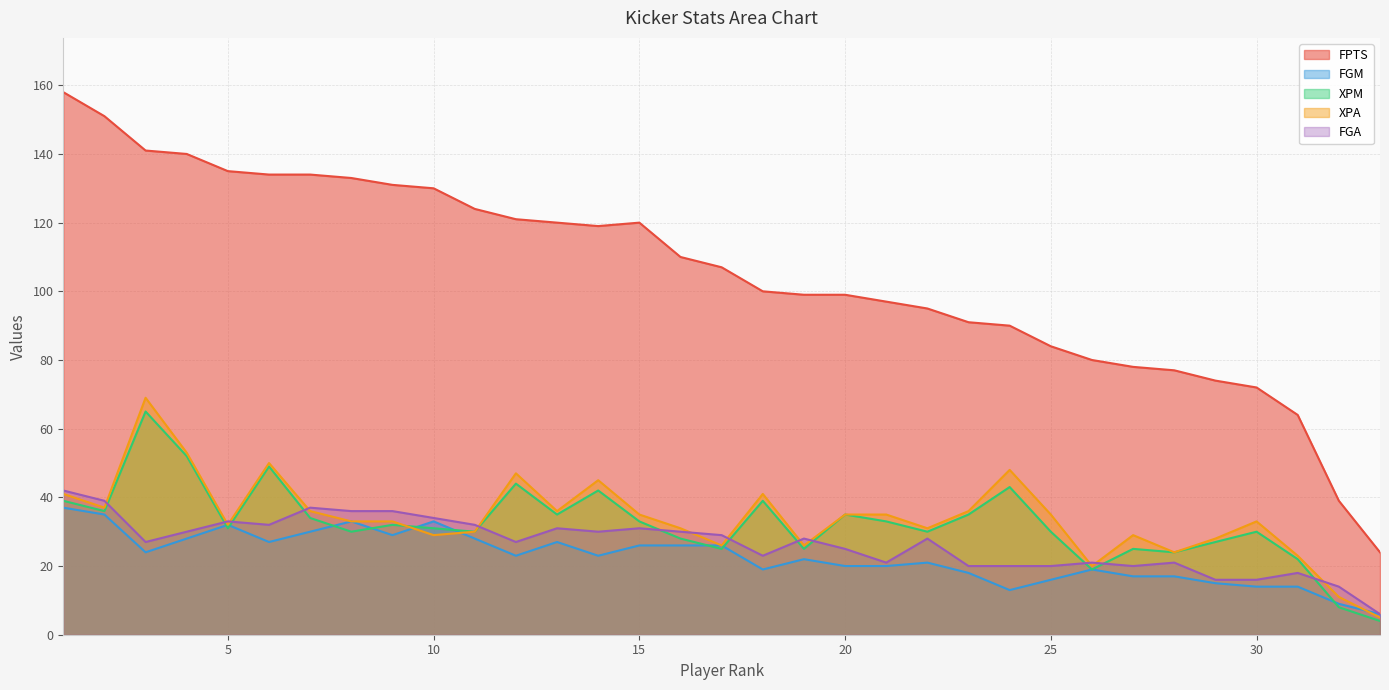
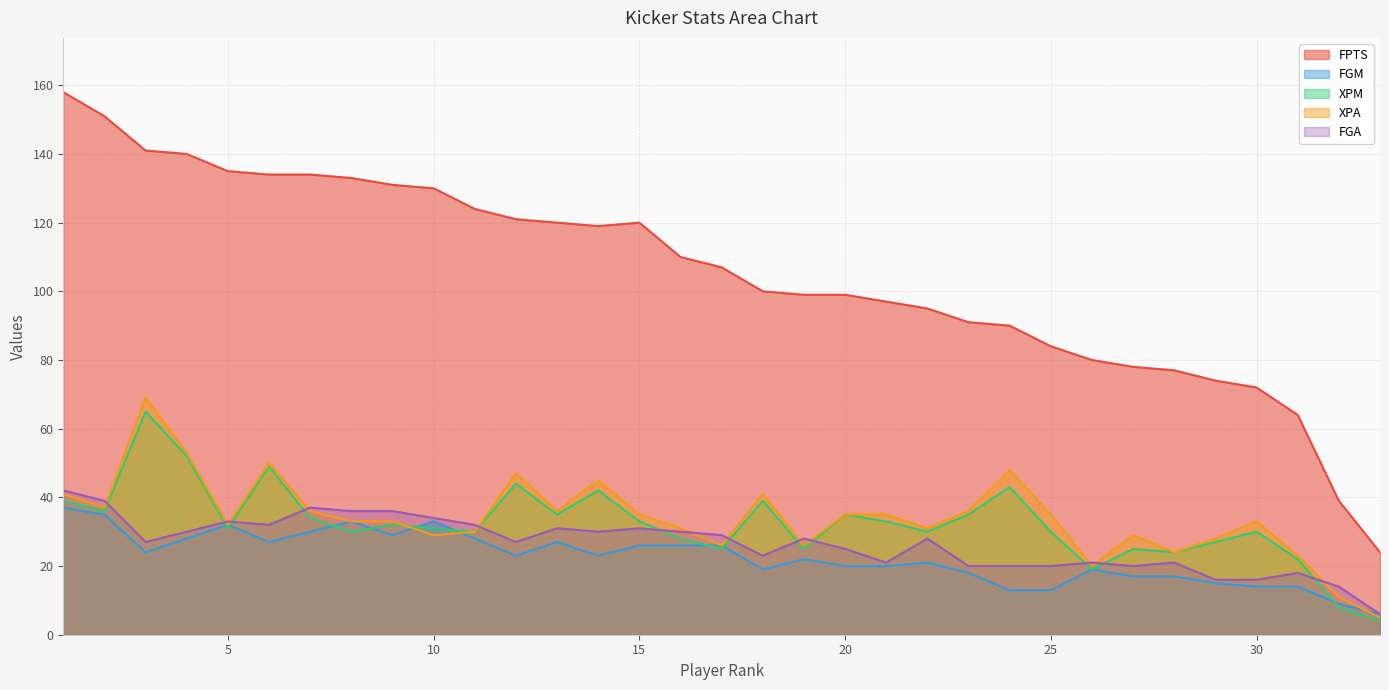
FGM, 25: 16 -> 13
